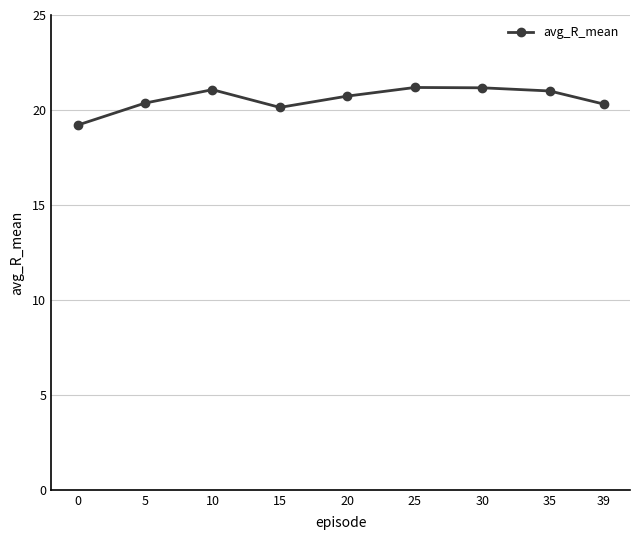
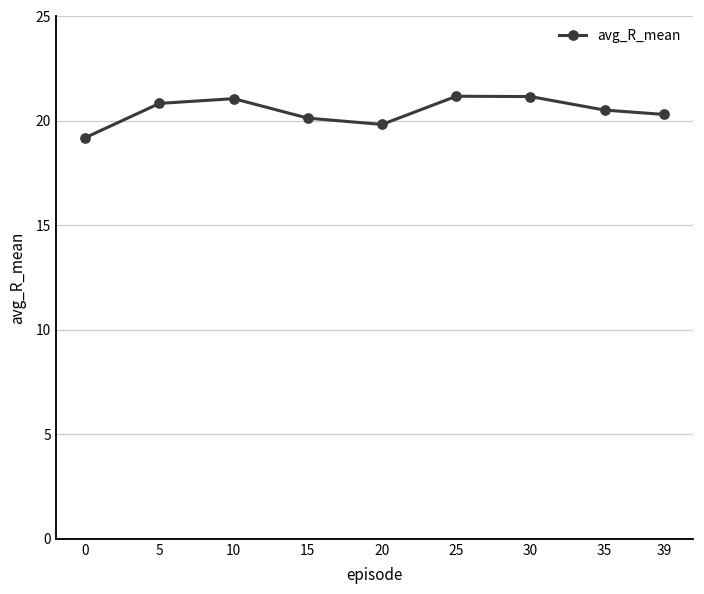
5: 20.4 -> 20.8
20: 20.7 -> 19.8
35: 21.0 -> 20.5
